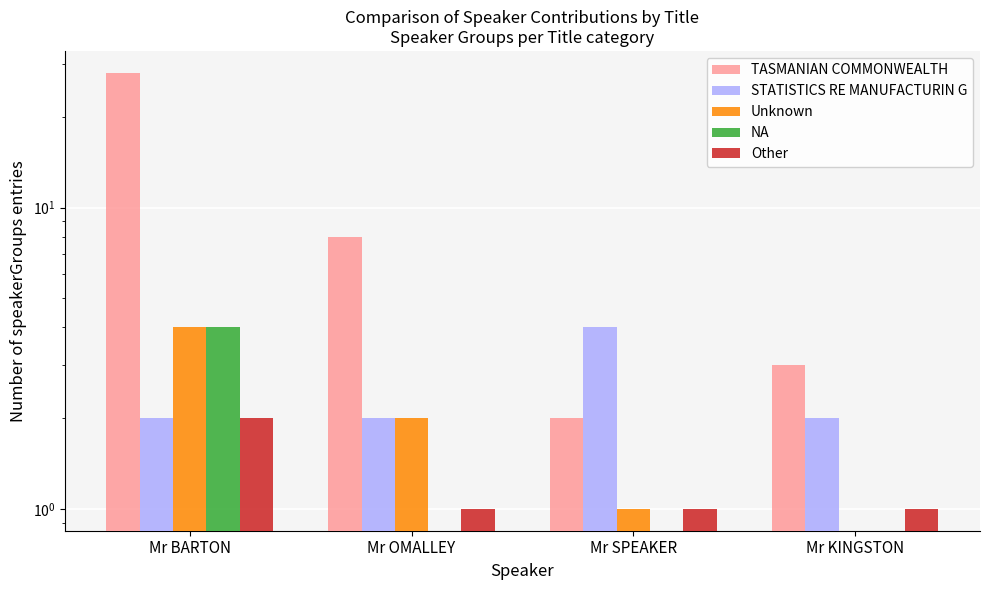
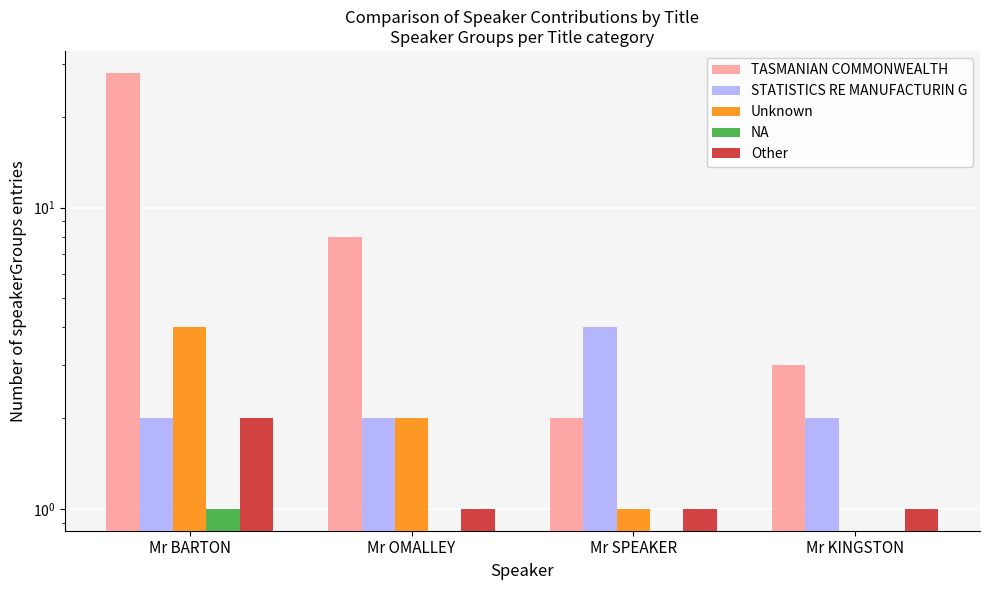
NA, Mr BARTON: 4 -> 1
